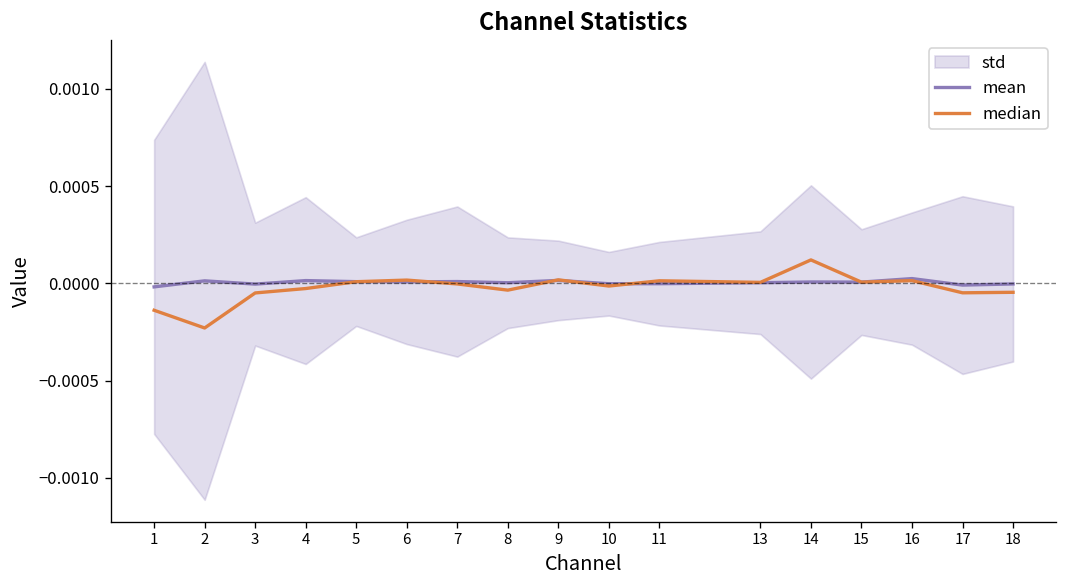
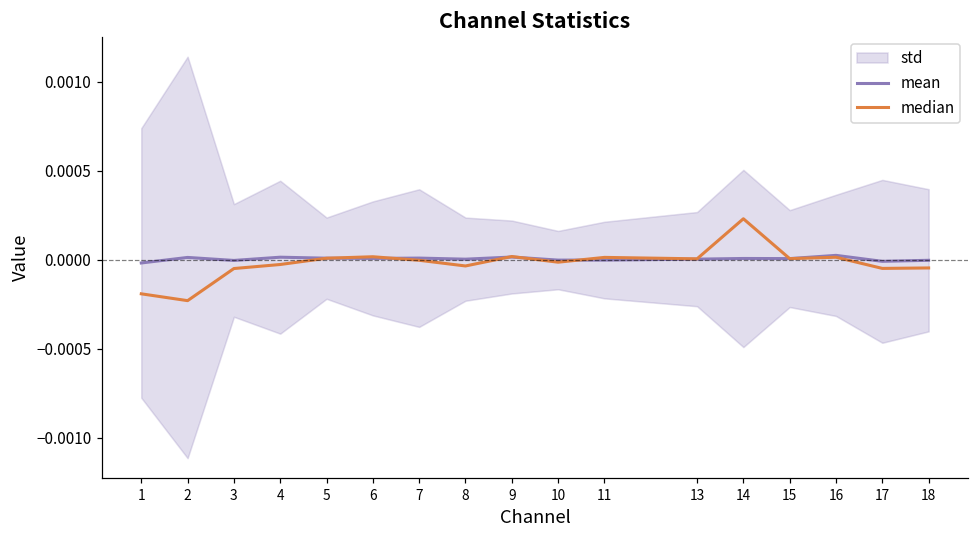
median, 1: -0.00014 -> -0.00019
median, 14: 0.00012 -> 0.00023
